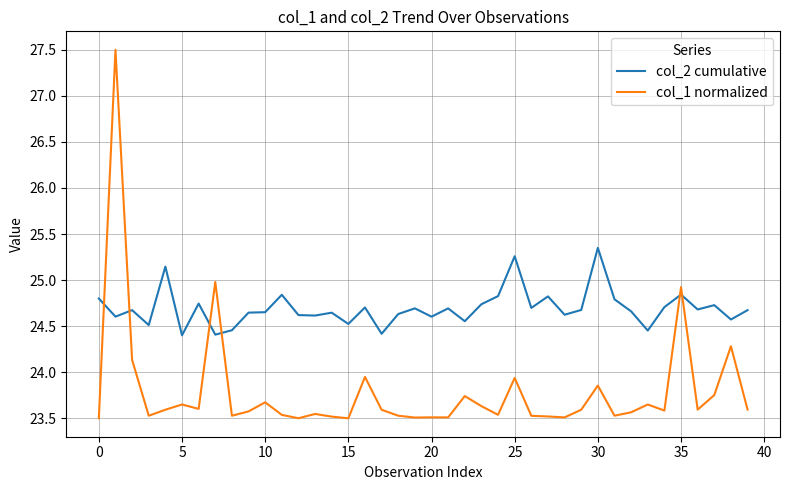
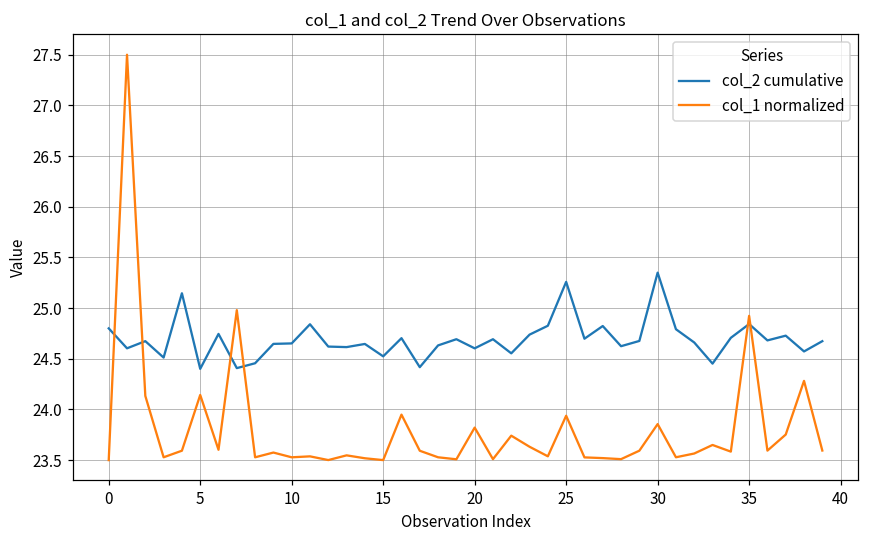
col_1 normalized, 5: 23.6 -> 24.1
col_1 normalized, 10: 23.7 -> 23.5
col_1 normalized, 20: 23.5 -> 23.8
